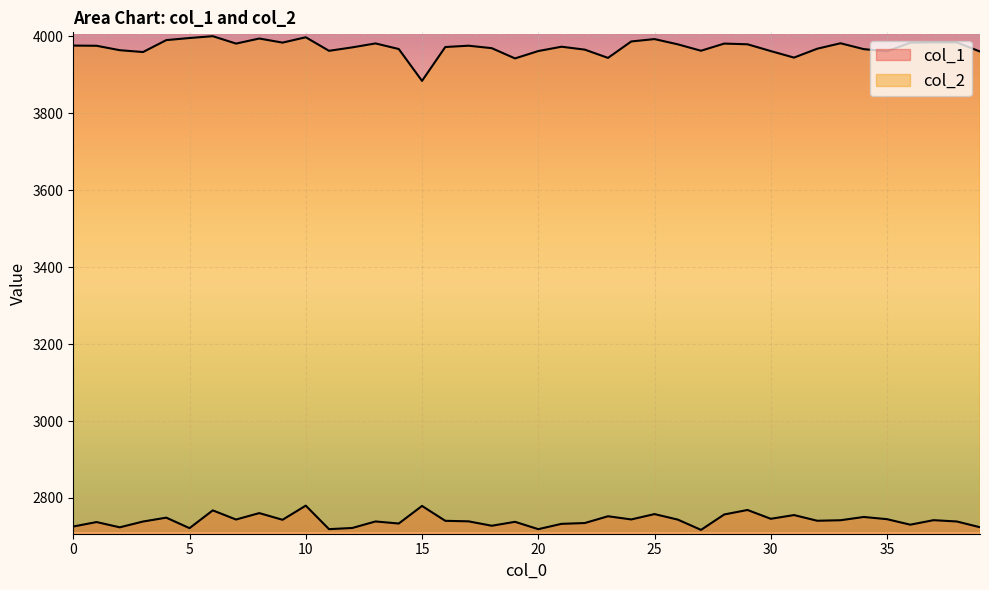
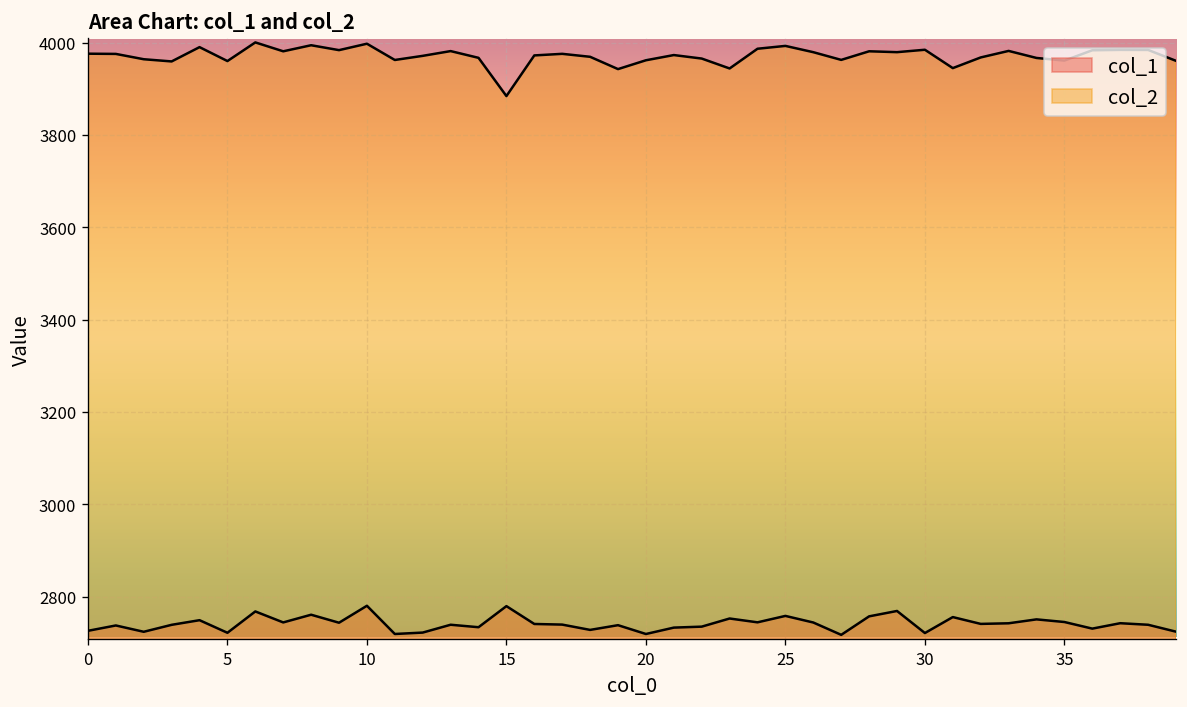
col_2, 5: 4000 -> 3960
col_1, 30: 2750 -> 2720
col_2, 30: 3960 -> 3980
